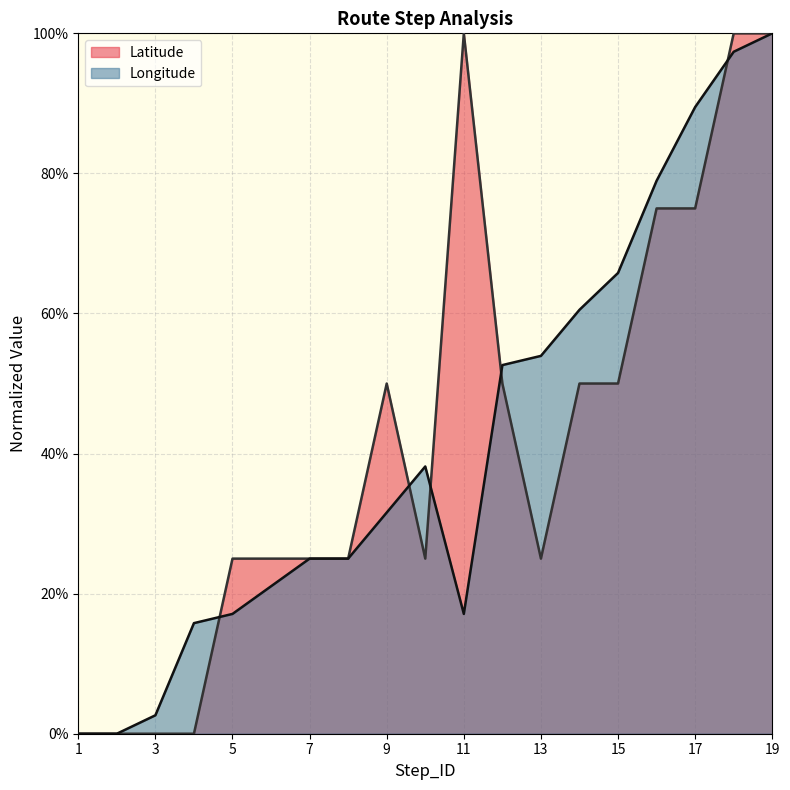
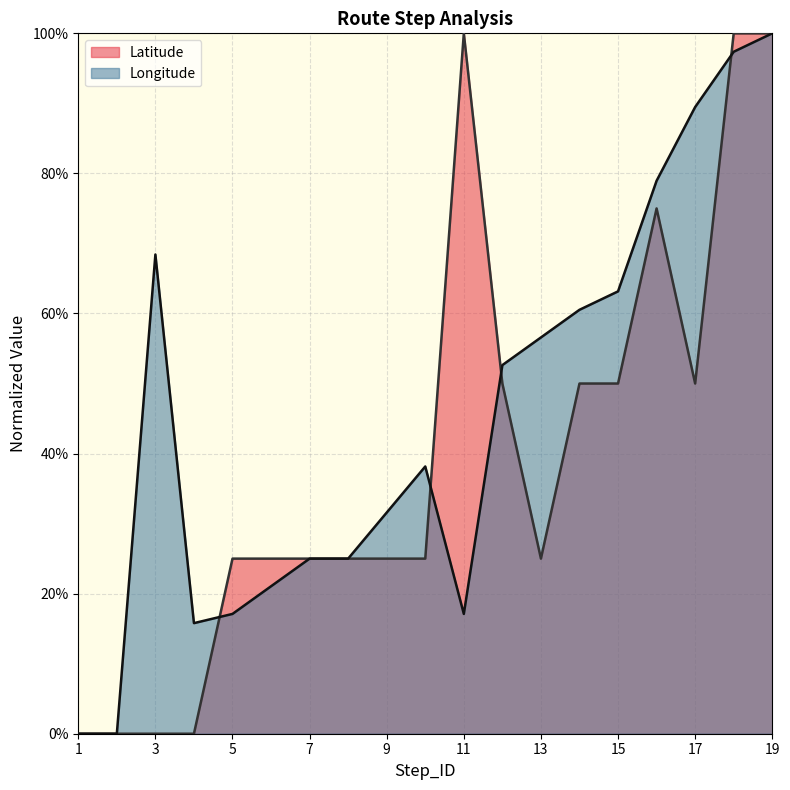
Longitude, 3: 3% -> 68%
Latitude, 9: 50% -> 25%
Longitude, 13: 54% -> 57%
Longitude, 15: 66% -> 63%
Latitude, 17: 75% -> 50%
